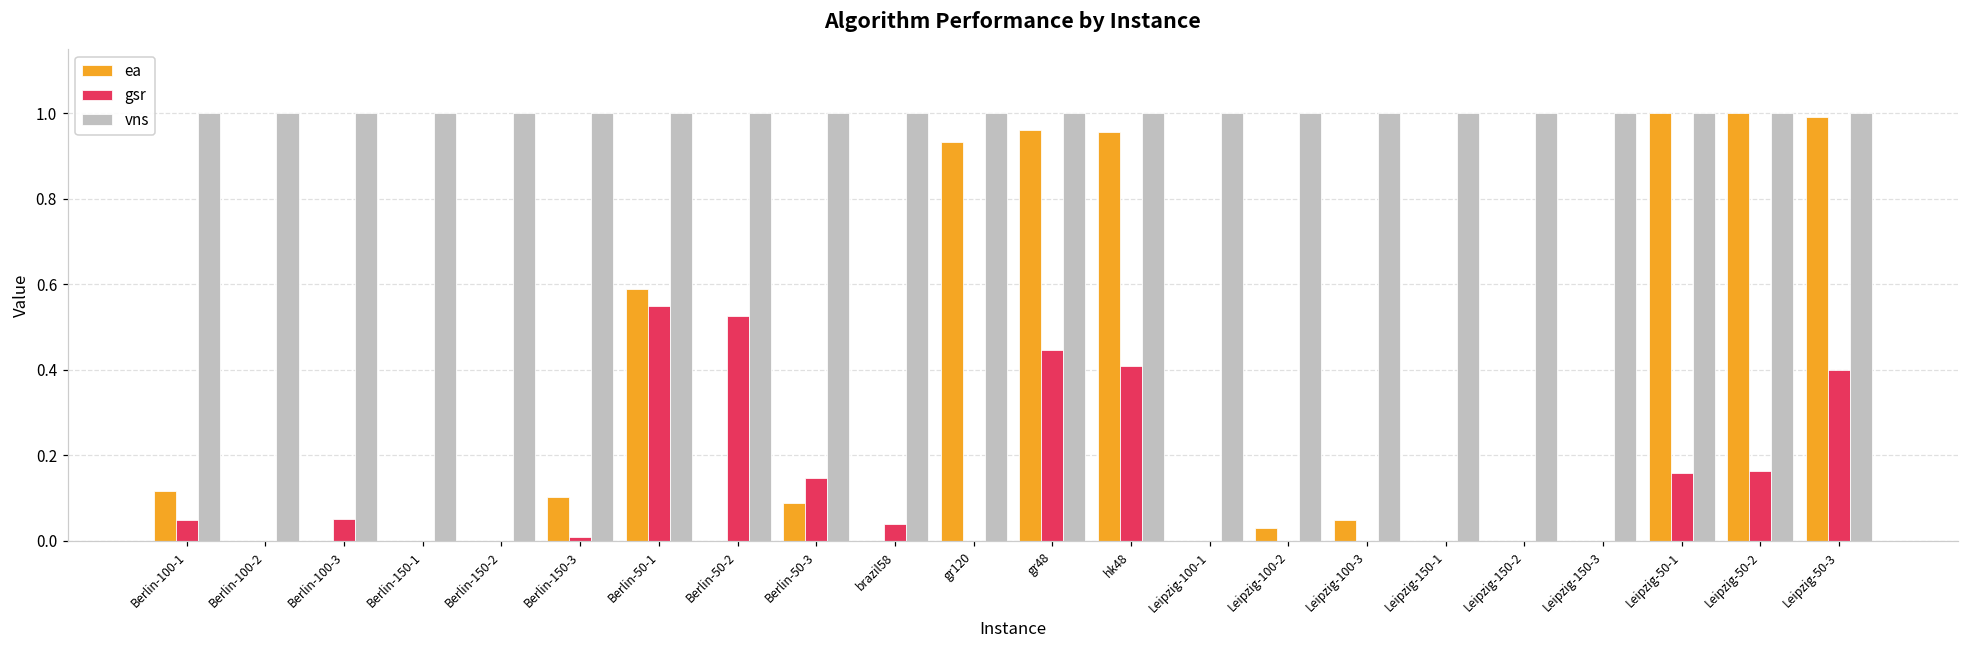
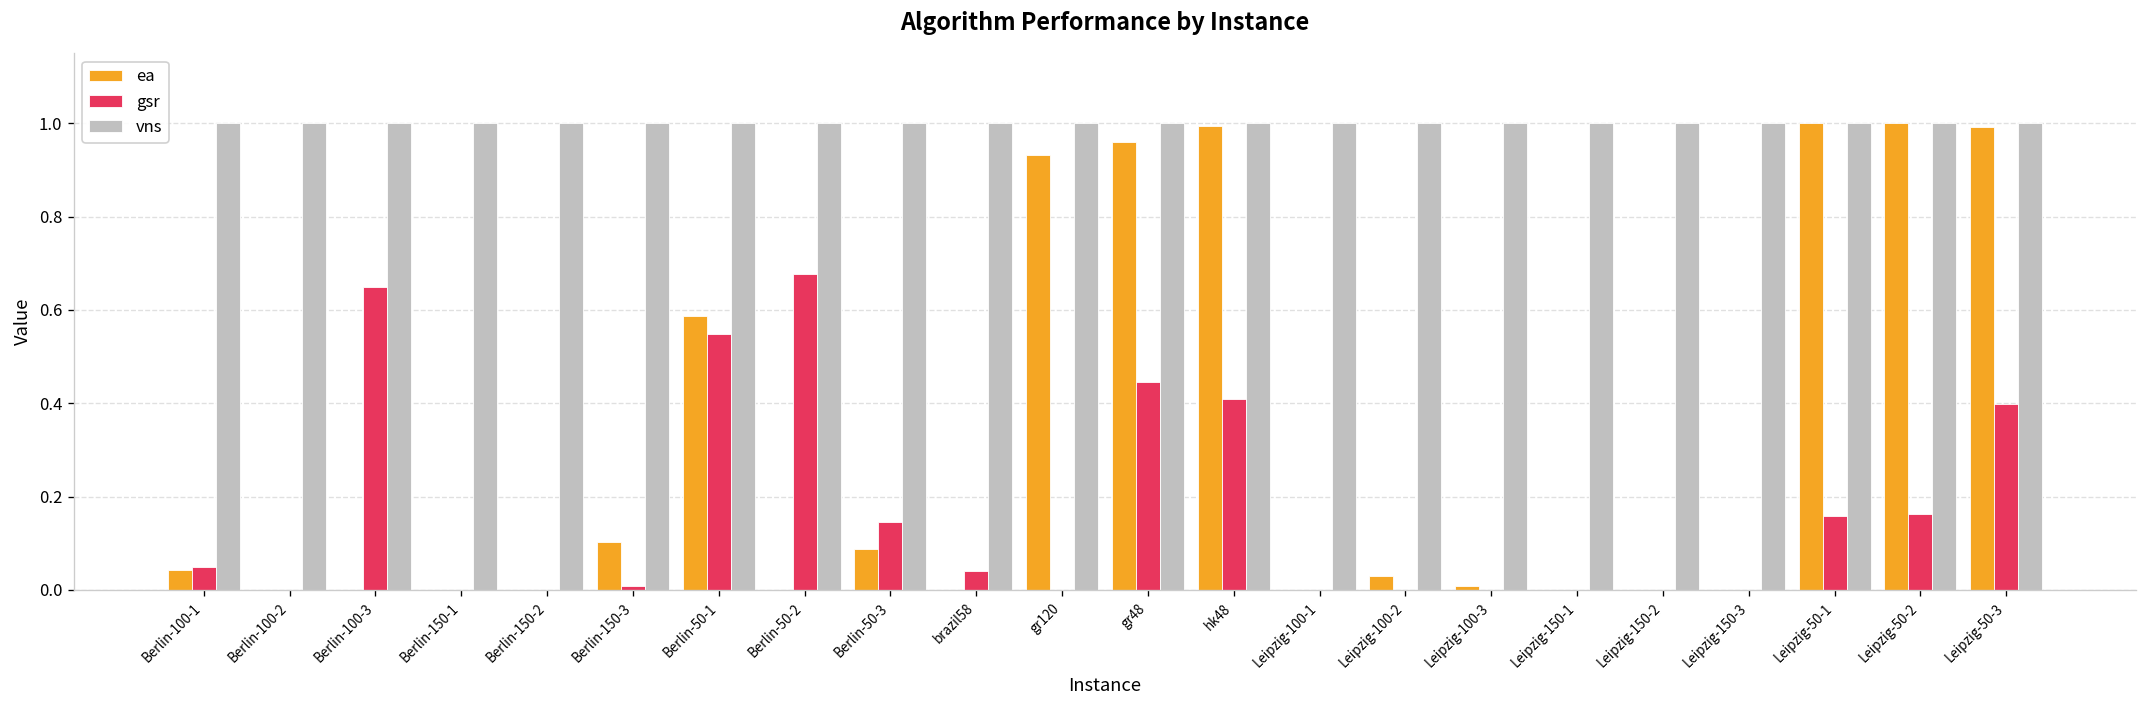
ea, Berlin-100-1: 0.12 -> 0.04
gsr, Berlin-100-3: 0.05 -> 0.65
gsr, Berlin-50-2: 0.53 -> 0.68
ea, hk48: 0.96 -> 0.99
ea, Leipzig-100-3: 0.05 -> 0.01
